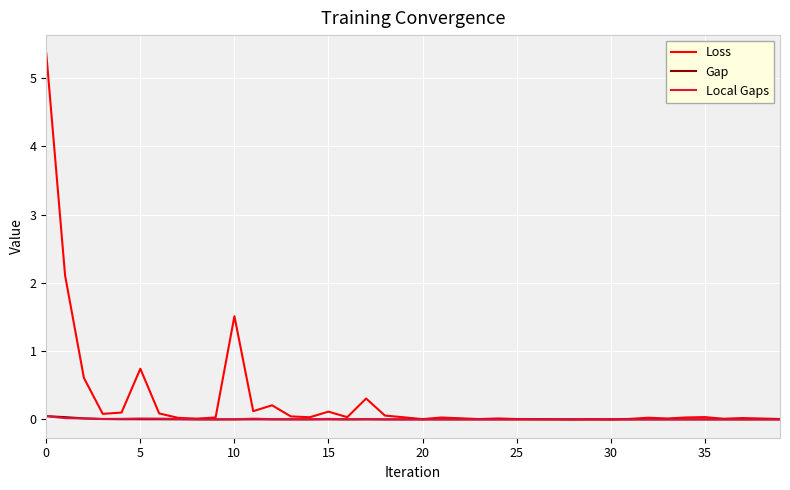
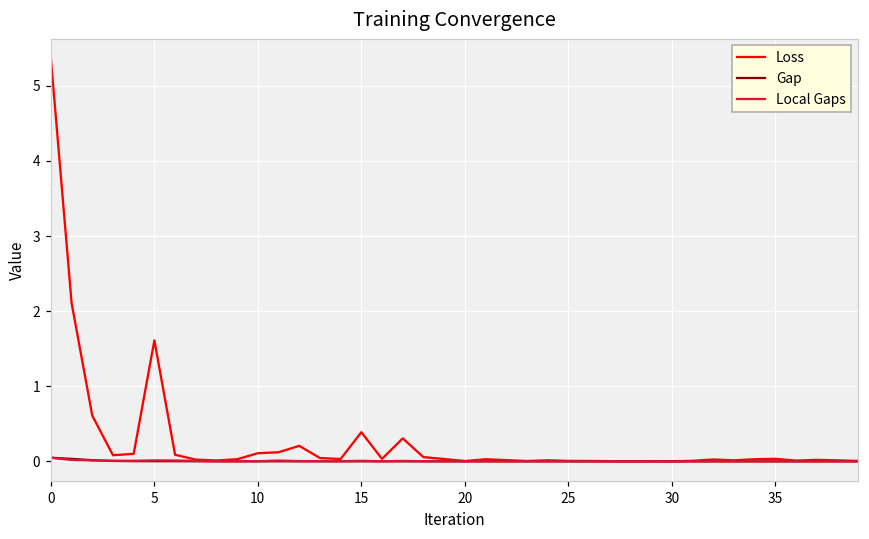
Loss, 5: 0.7 -> 1.6
Loss, 10: 1.5 -> 0.1
Loss, 15: 0.1 -> 0.4
